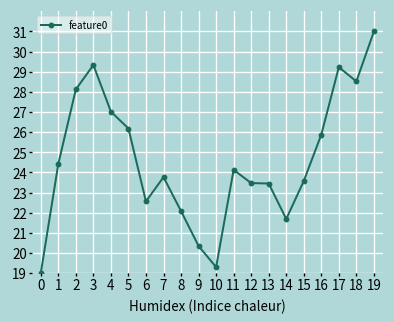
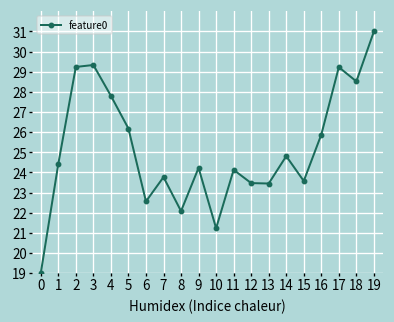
2: 28.1 -> 29.2
4: 27.0 -> 27.8
9: 20.4 -> 24.2
10: 19.3 -> 21.2
14: 21.7 -> 24.8
